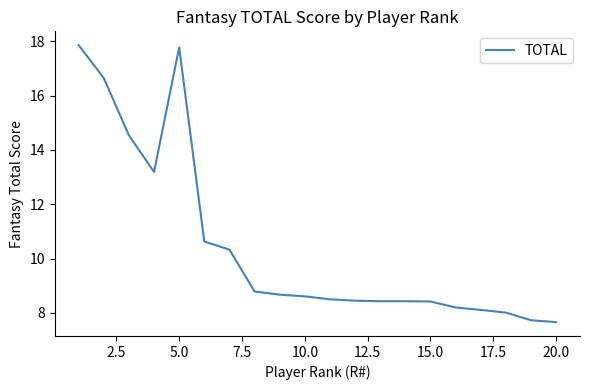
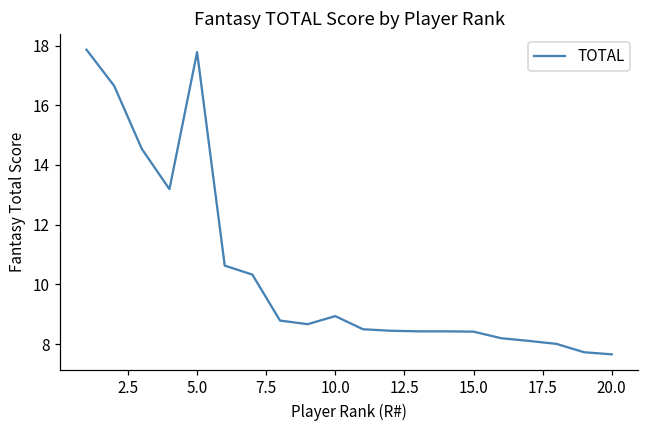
10.0: 8.6 -> 8.9
